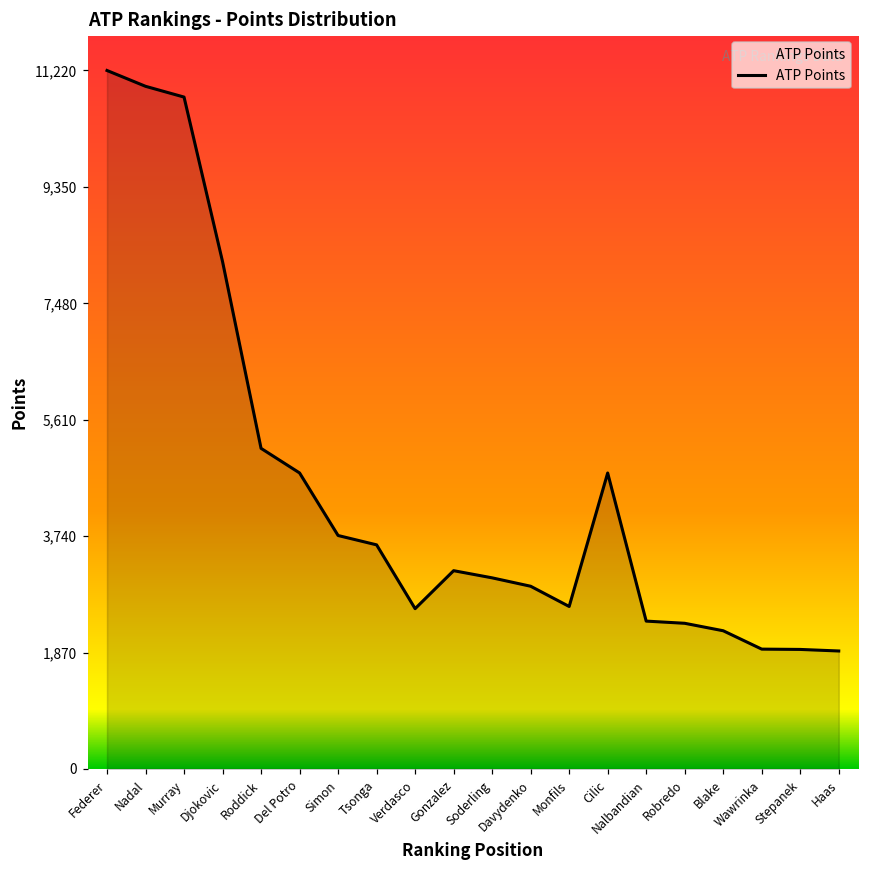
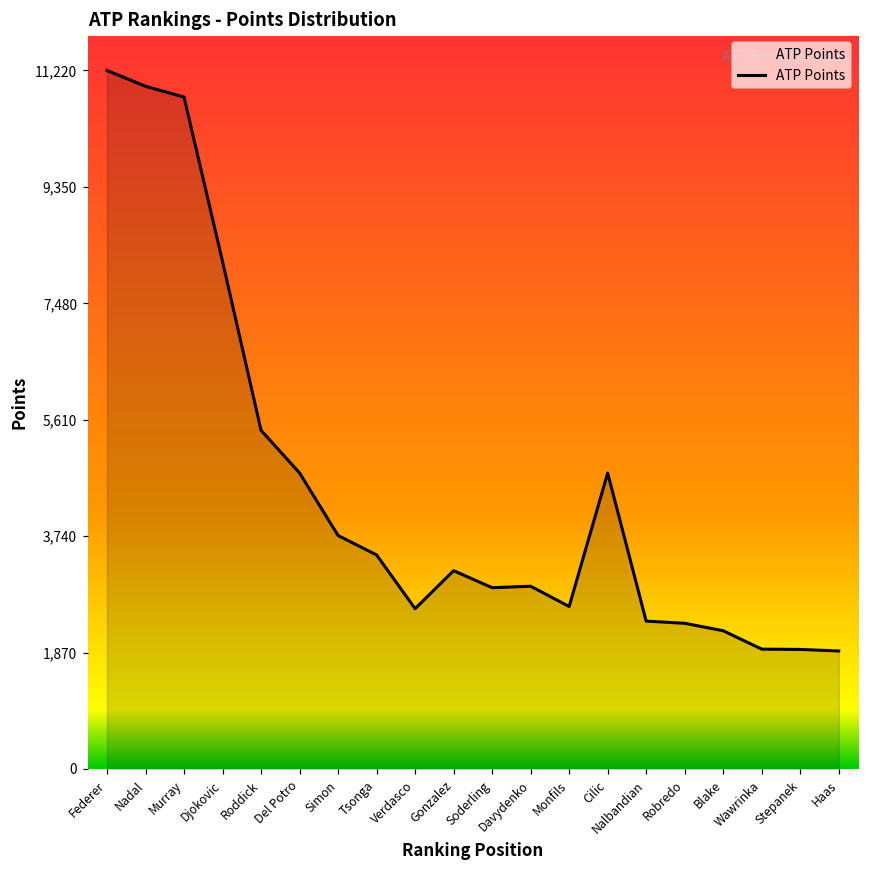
Roddick: 5,200 -> 5,400
Tsonga: 3,600 -> 3,400
Soderling: 3,100 -> 2,900
